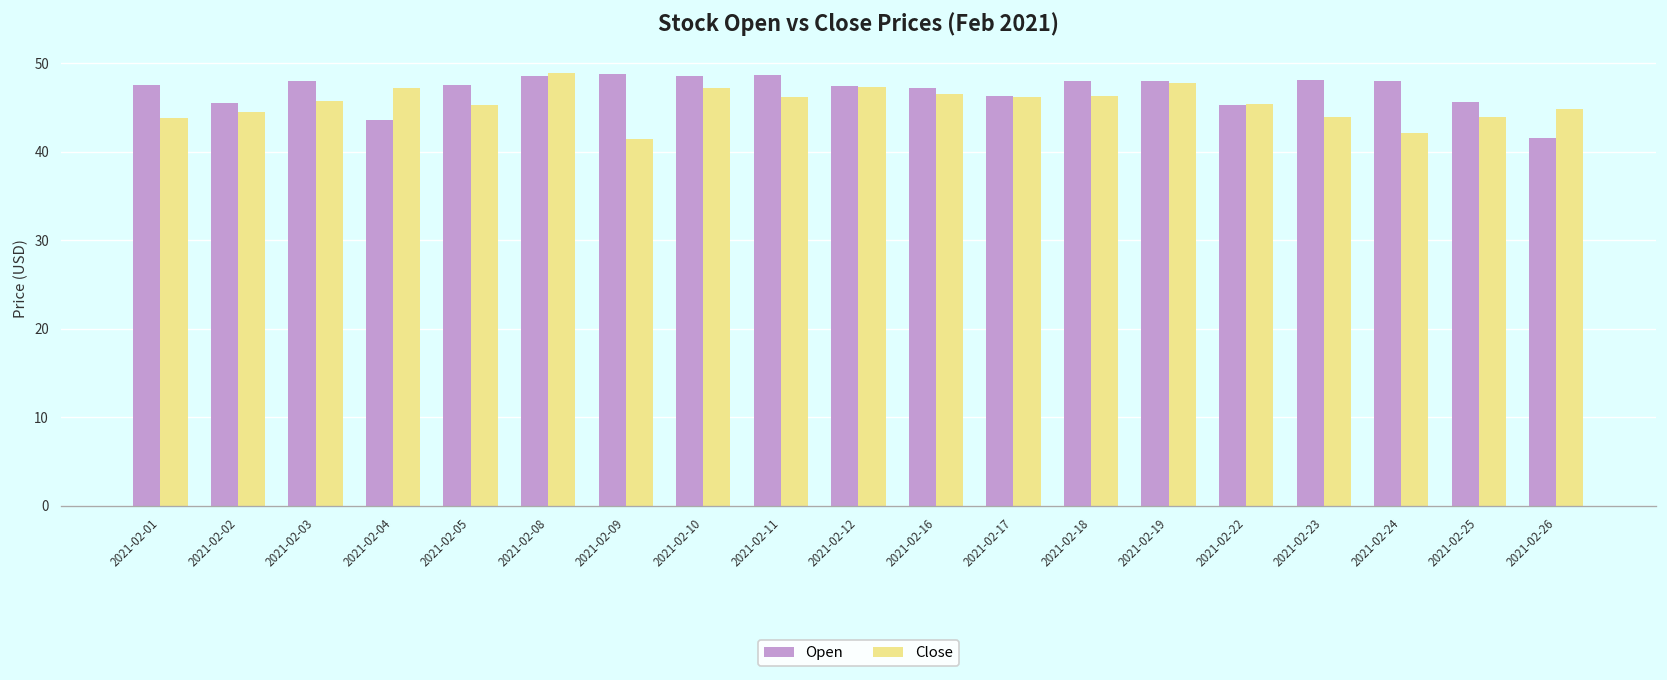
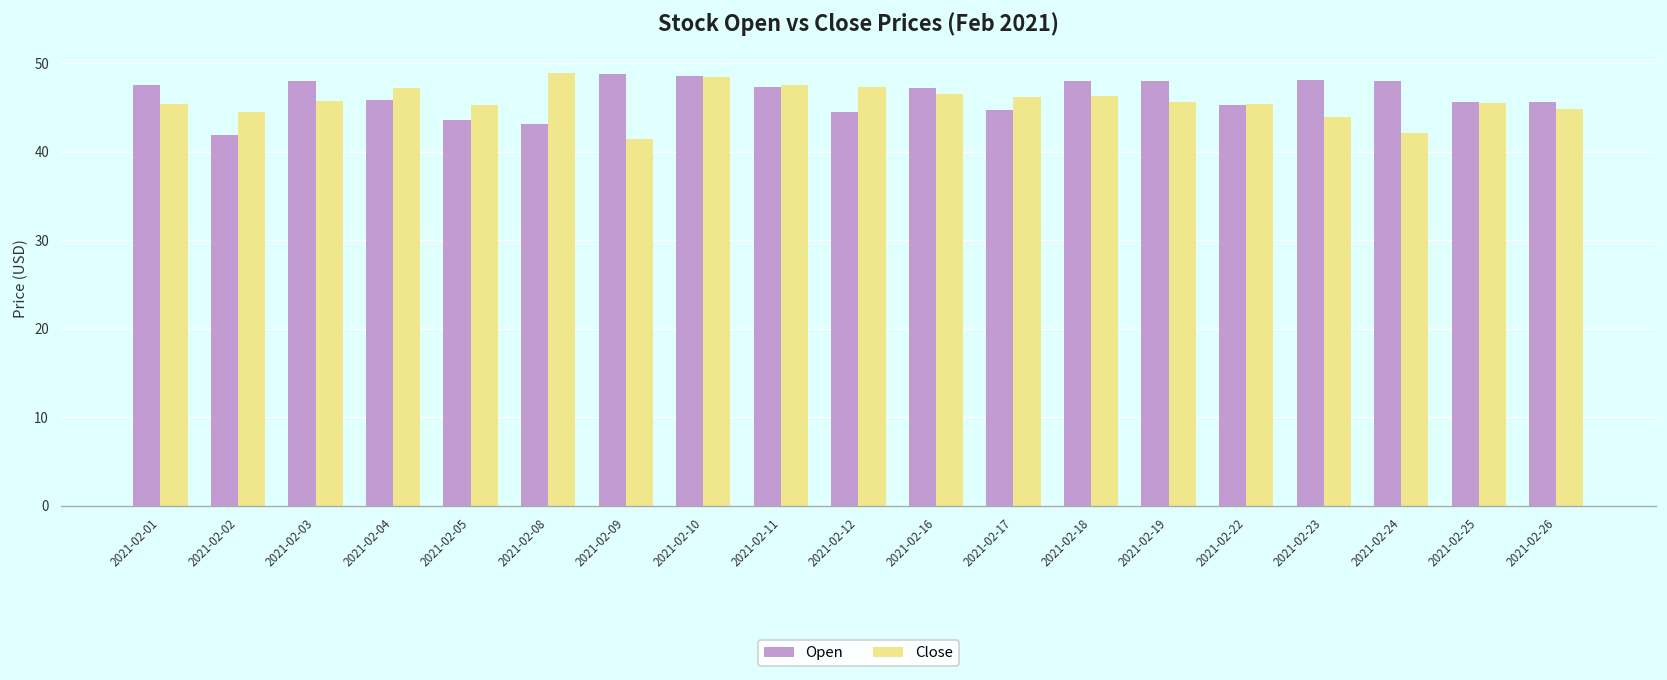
Close, 2021-02-01: 44 -> 45
Open, 2021-02-02: 46 -> 42
Open, 2021-02-04: 44 -> 46
Open, 2021-02-05: 48 -> 44
Open, 2021-02-08: 49 -> 43
Close, 2021-02-10: 47 -> 48
Open, 2021-02-11: 49 -> 47
Close, 2021-02-11: 46 -> 48
Open, 2021-02-12: 47 -> 45
Open, 2021-02-17: 46 -> 45
Close, 2021-02-19: 48 -> 46
Close, 2021-02-25: 44 -> 46
Open, 2021-02-26: 42 -> 46
